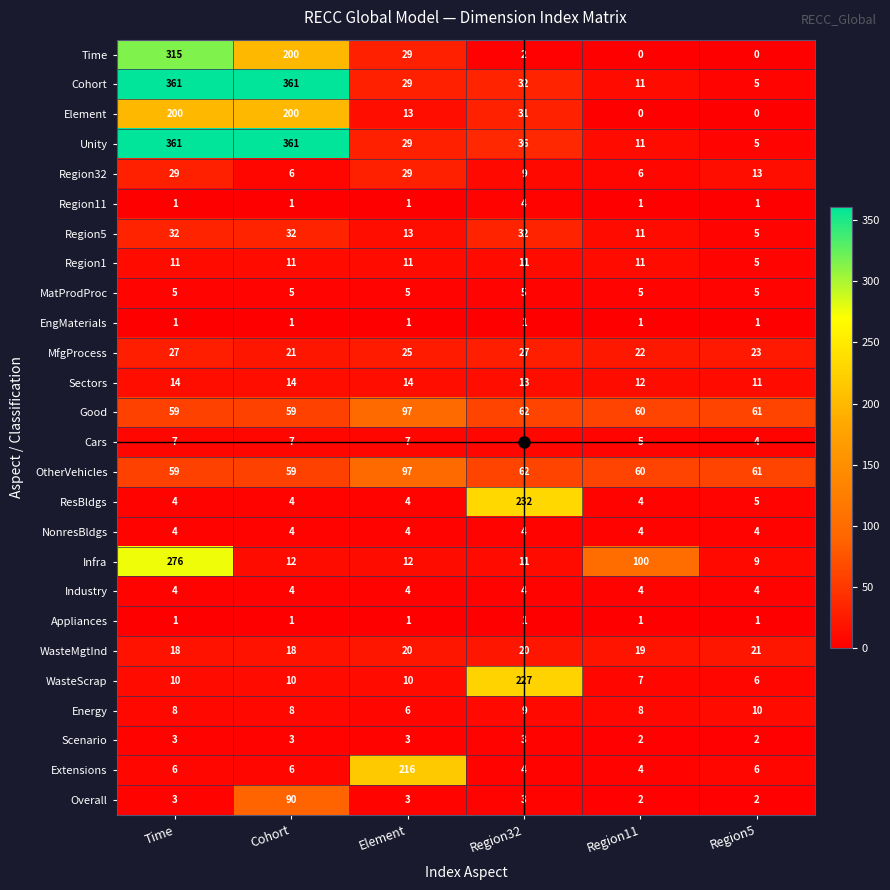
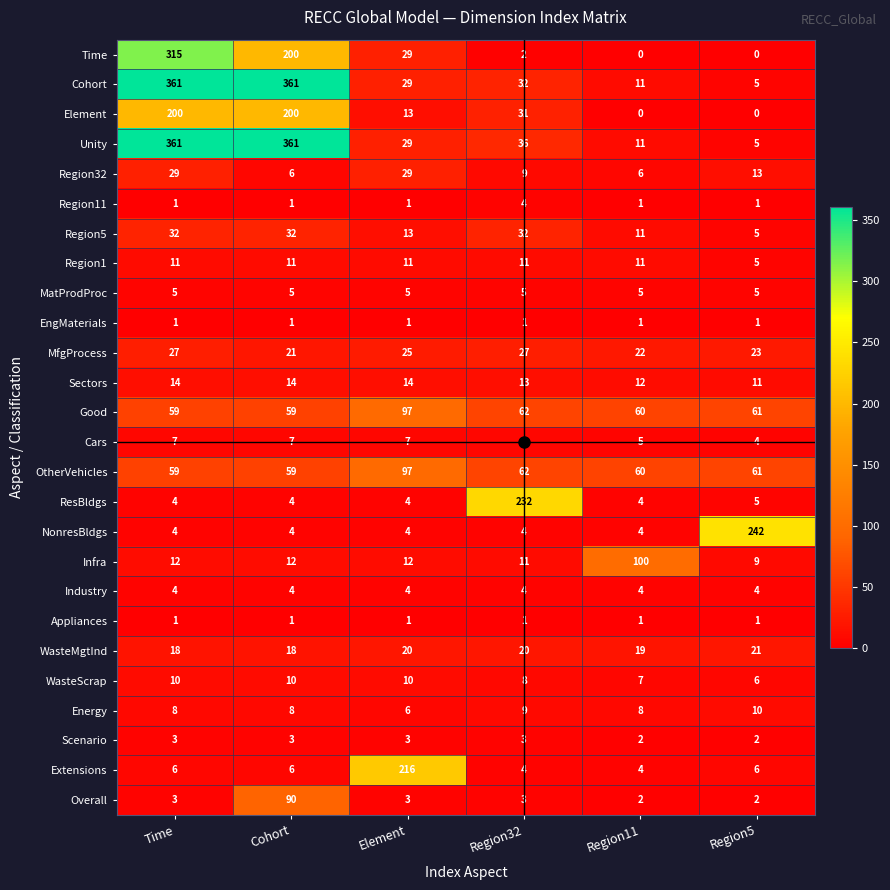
NonresBldgs, Region5: 4 -> 242
Infra, Time: 276 -> 12
WasteScrap, Region32: 227 -> 8
